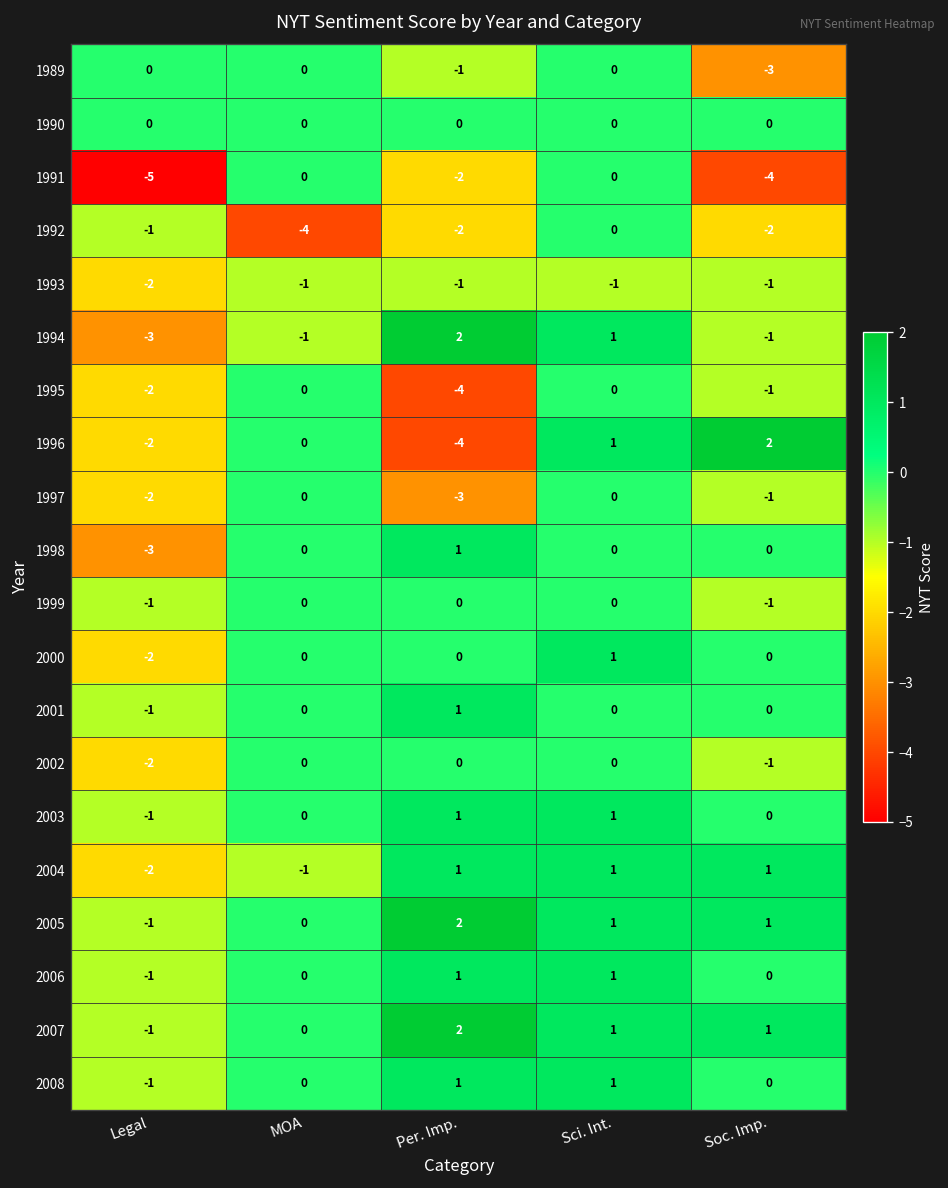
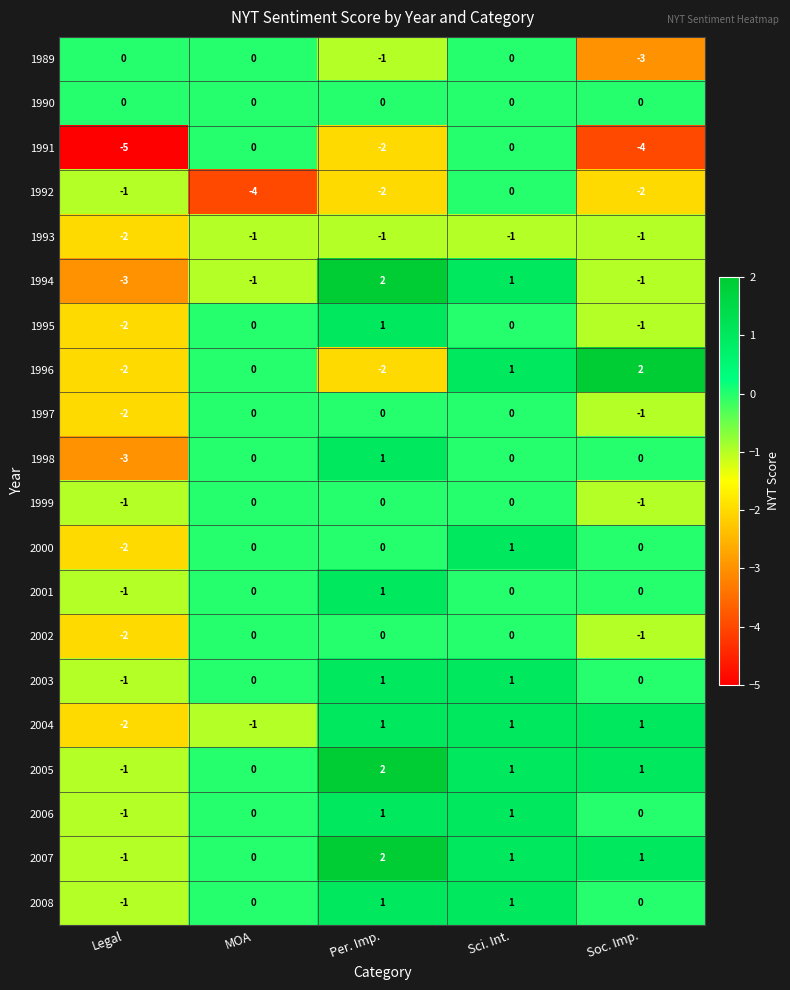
1995, Per. Imp.: -4 -> 1
1996, Per. Imp.: -4 -> -2
1997, Per. Imp.: -3 -> 0
